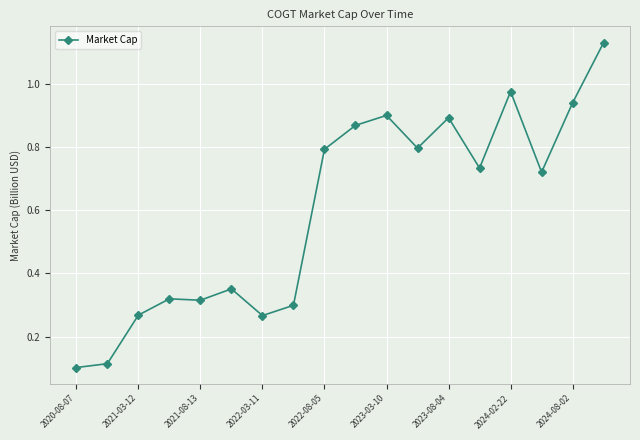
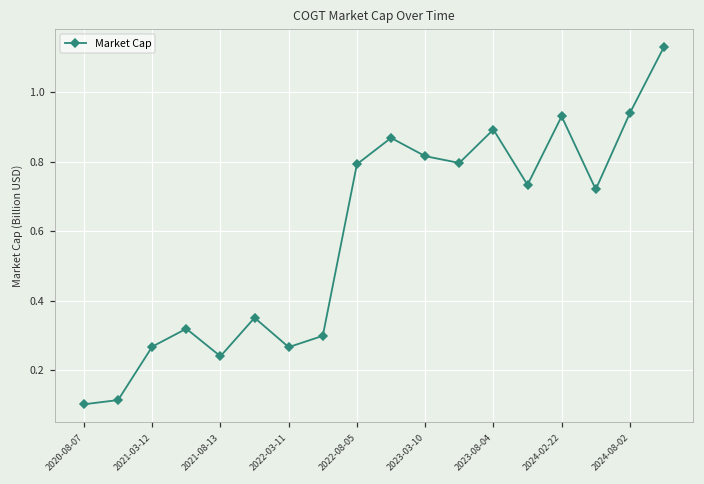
2021-08-13: 0.31 -> 0.24
2023-03-10: 0.90 -> 0.82
2024-02-22: 0.97 -> 0.93
